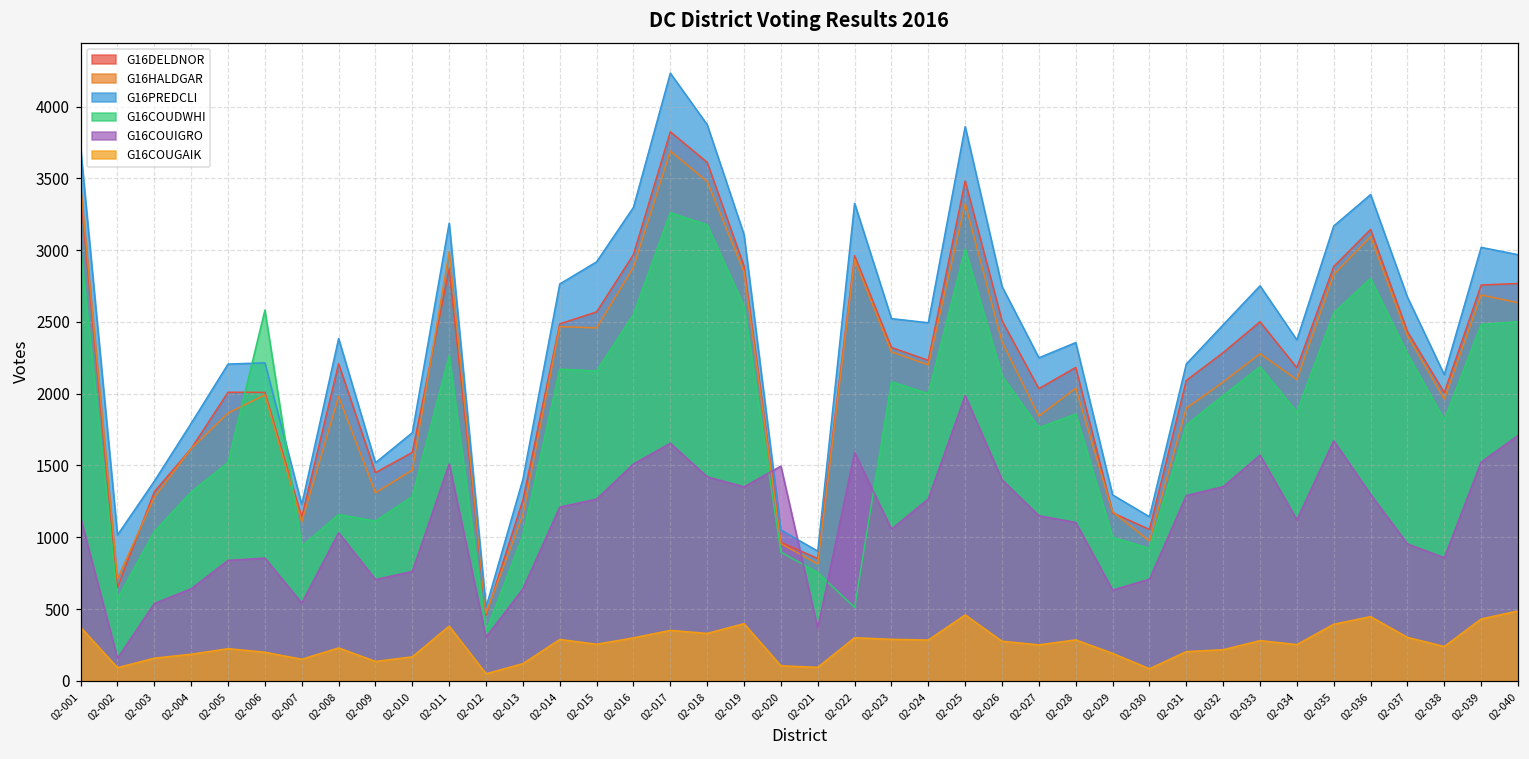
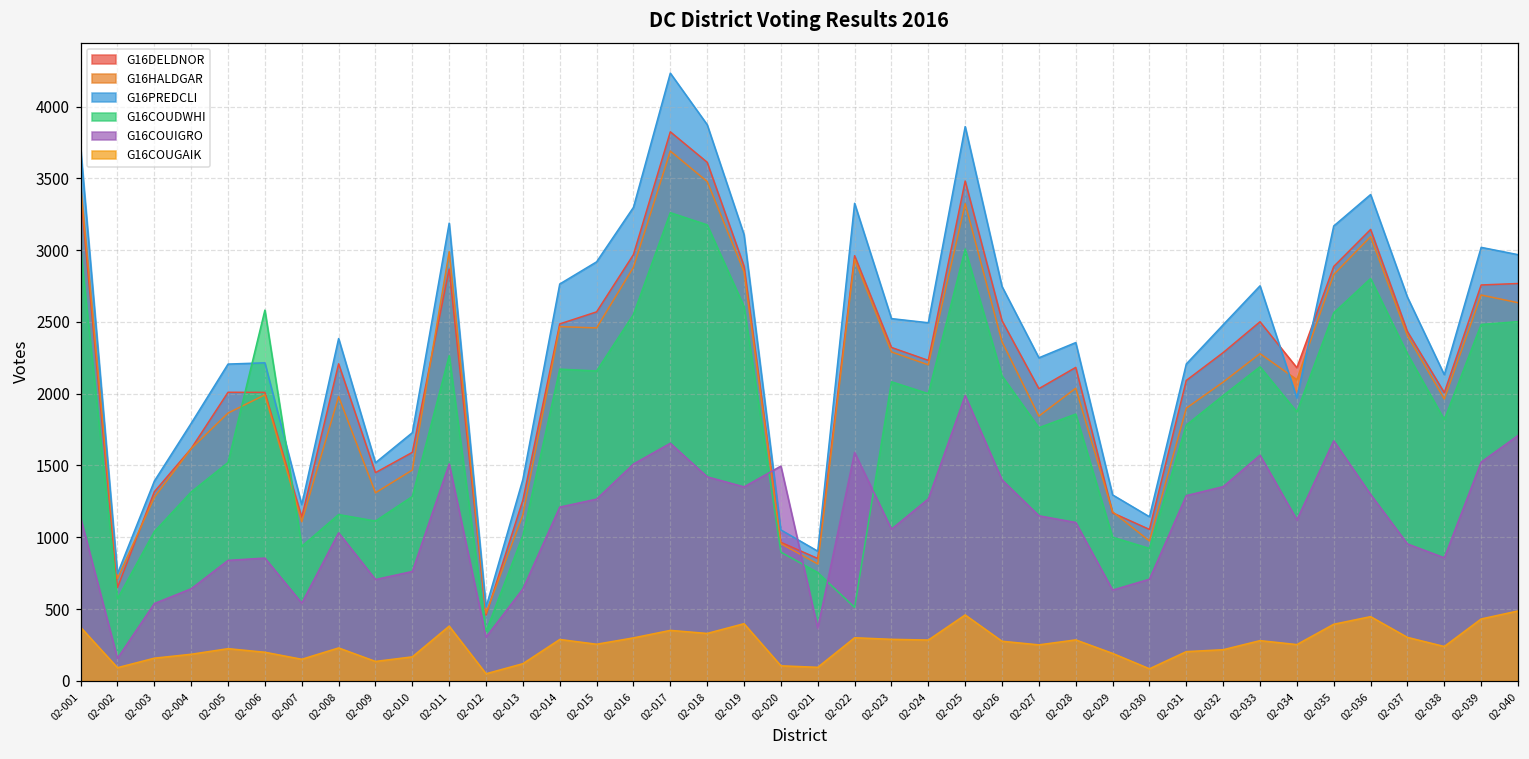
G16PREDCLI, 02-002: 1020 -> 750
G16PREDCLI, 02-034: 2370 -> 1970
